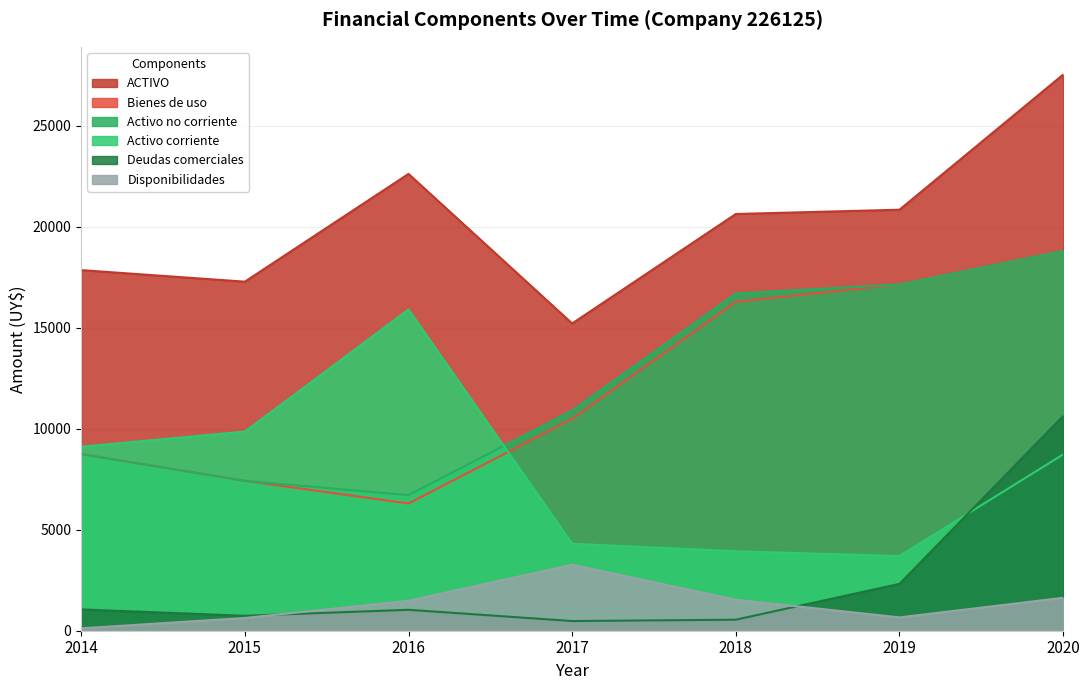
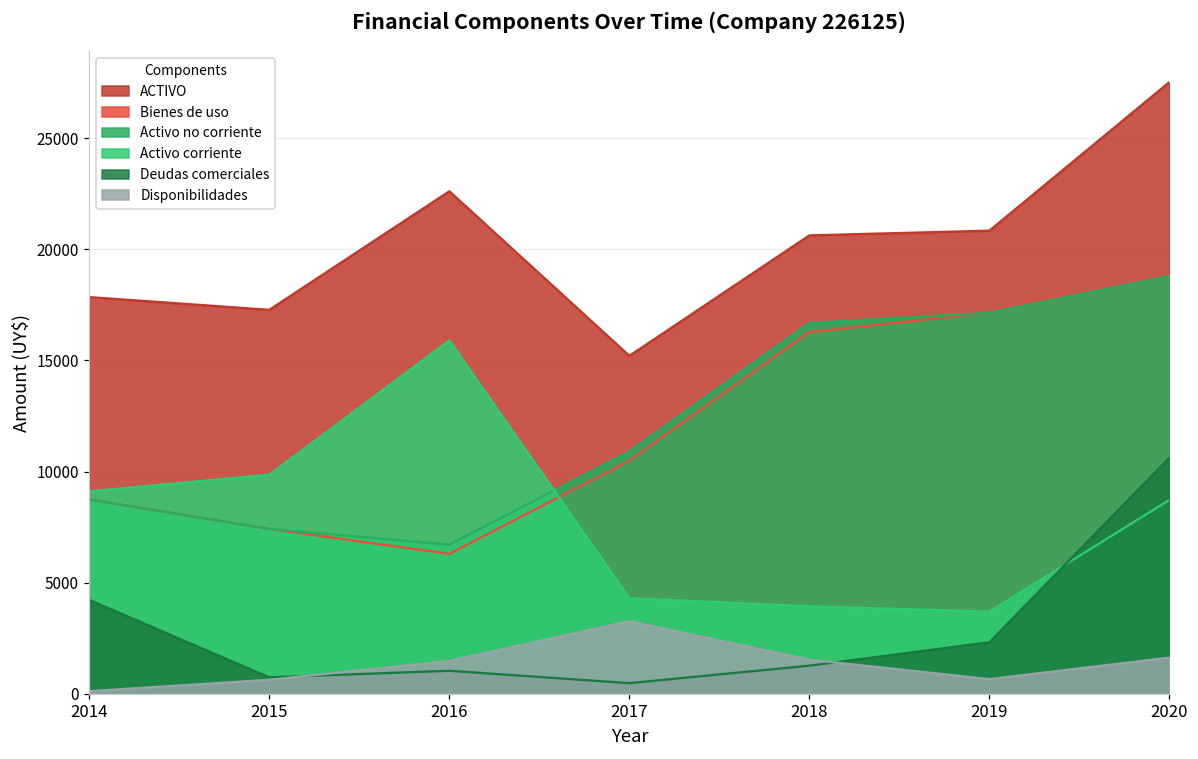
Deudas comerciales, 2014: 1100 -> 4200
Deudas comerciales, 2018: 500 -> 1300
